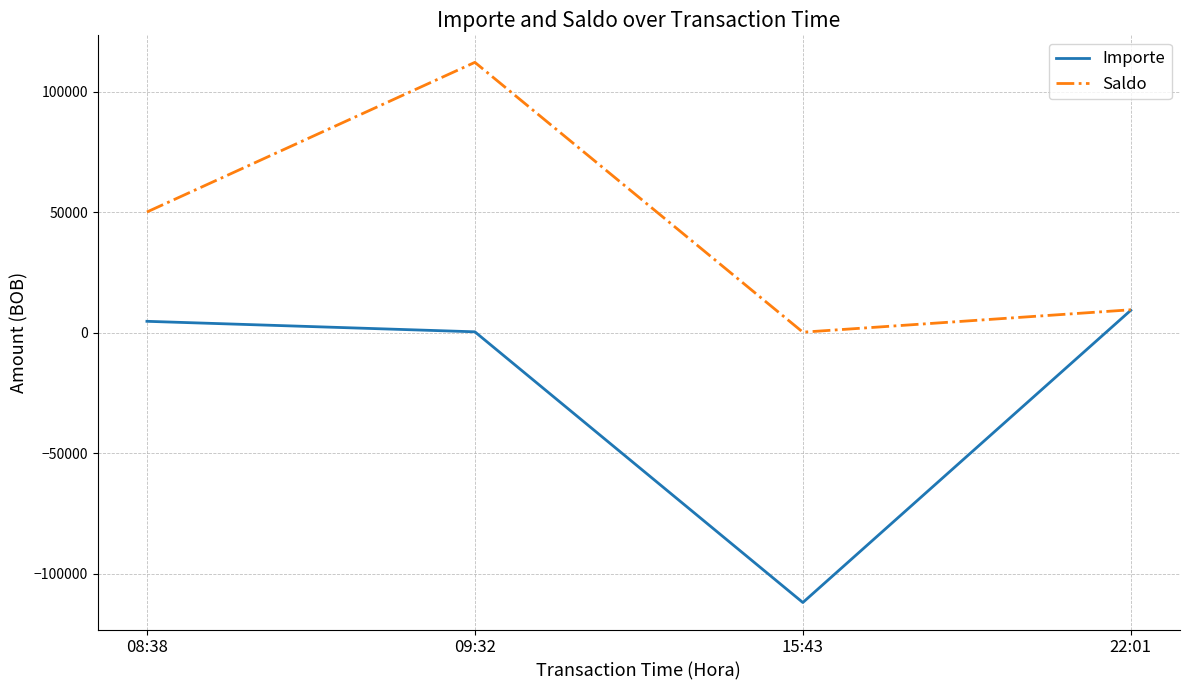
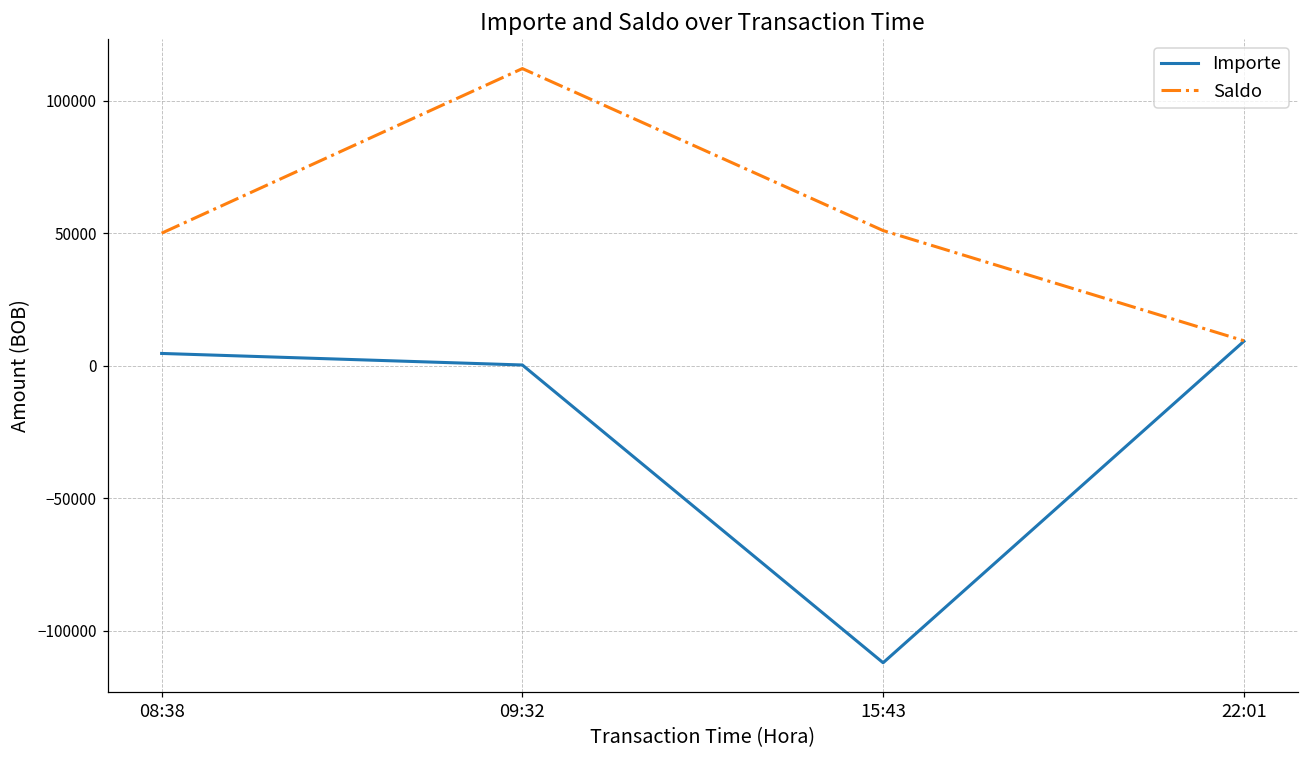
Saldo, 15:43: 0 -> 51000
